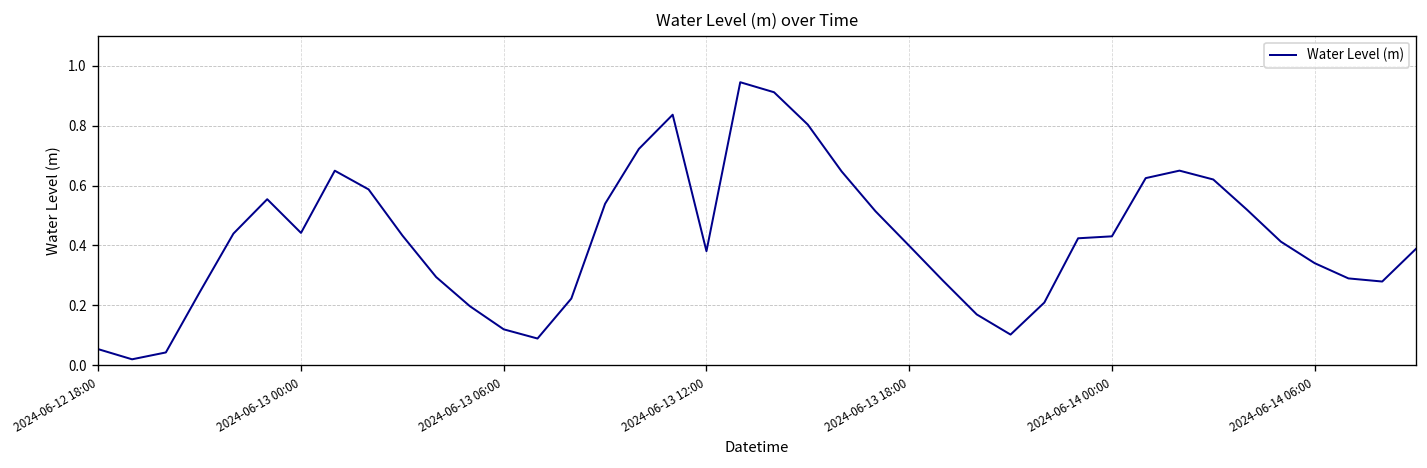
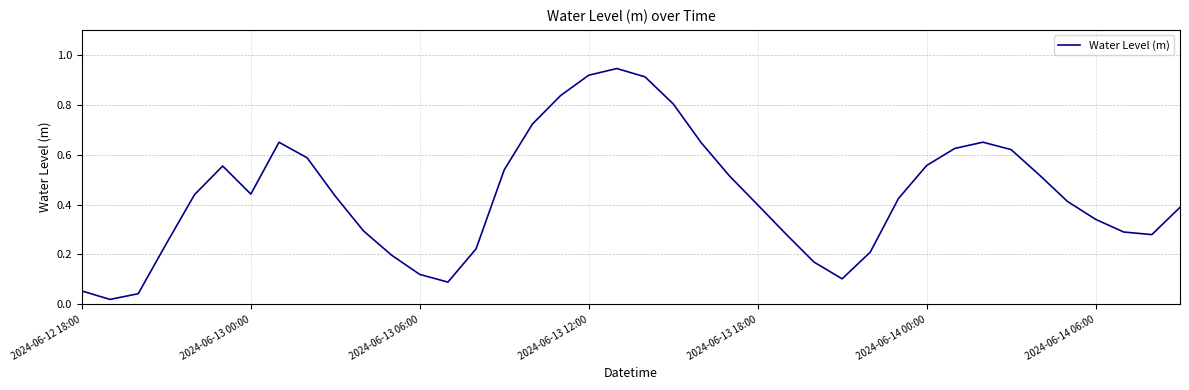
2024-06-13 12:00: 0.38 -> 0.92
2024-06-14 00:00: 0.43 -> 0.56
